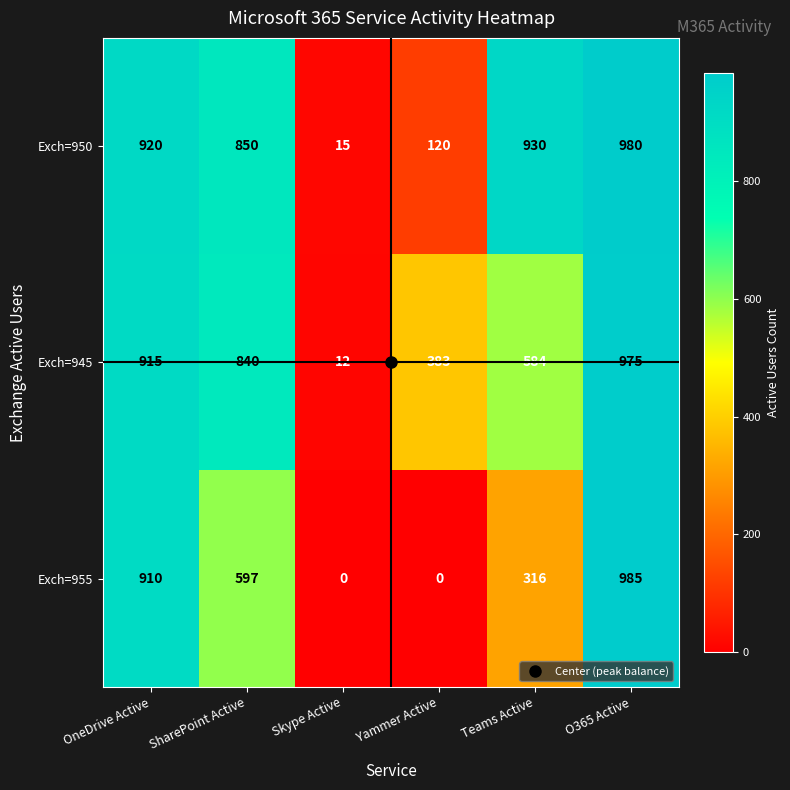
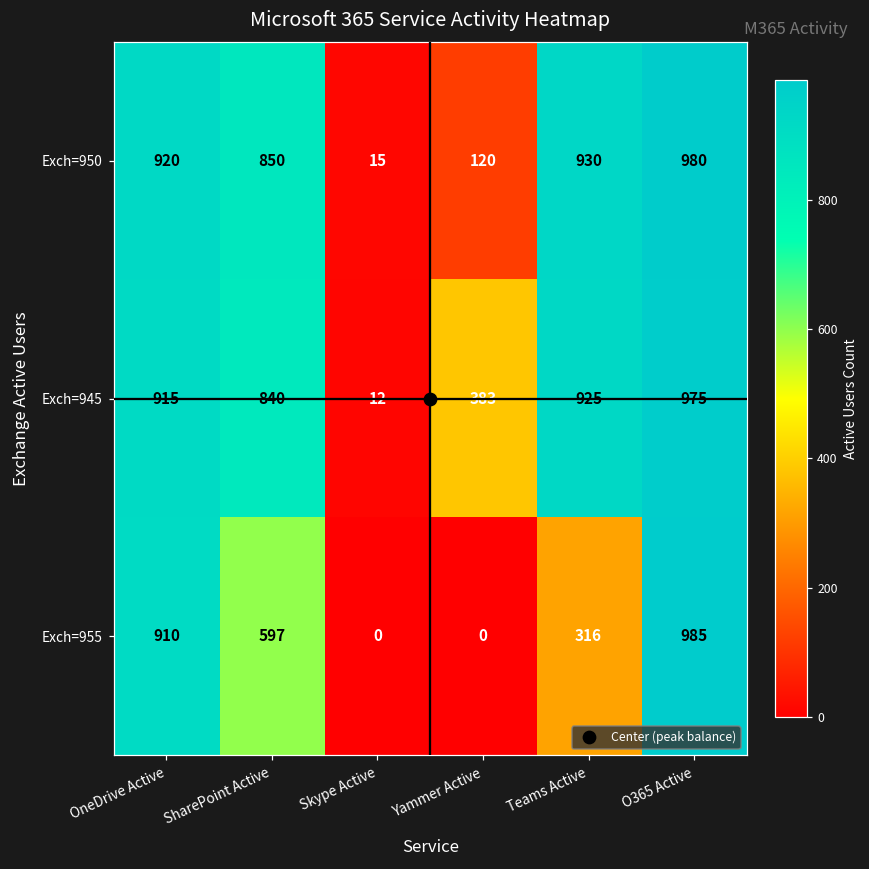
Exch=945, Teams Active: 584 -> 925
